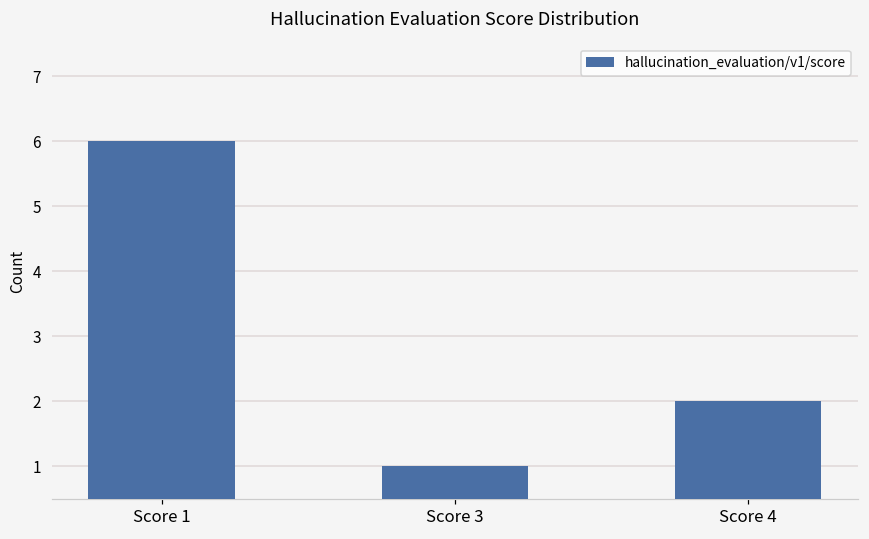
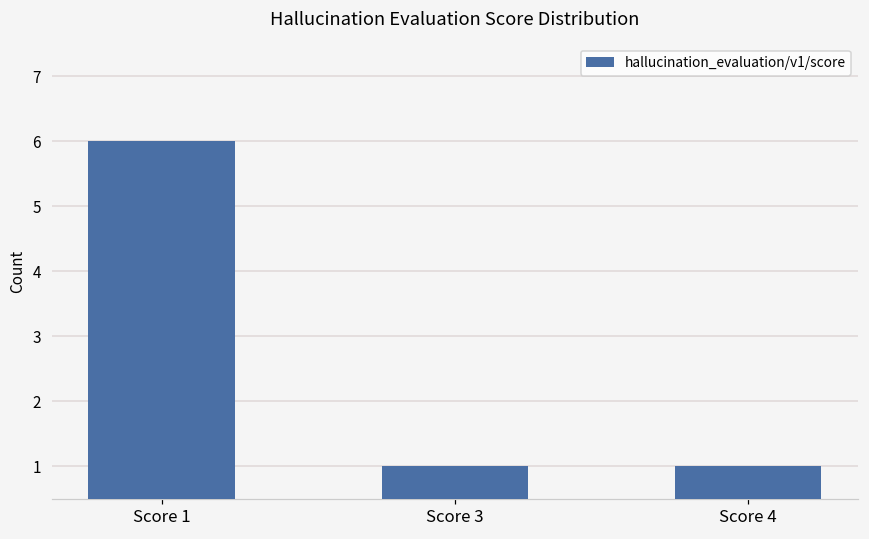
Score 4: 2 -> 1
